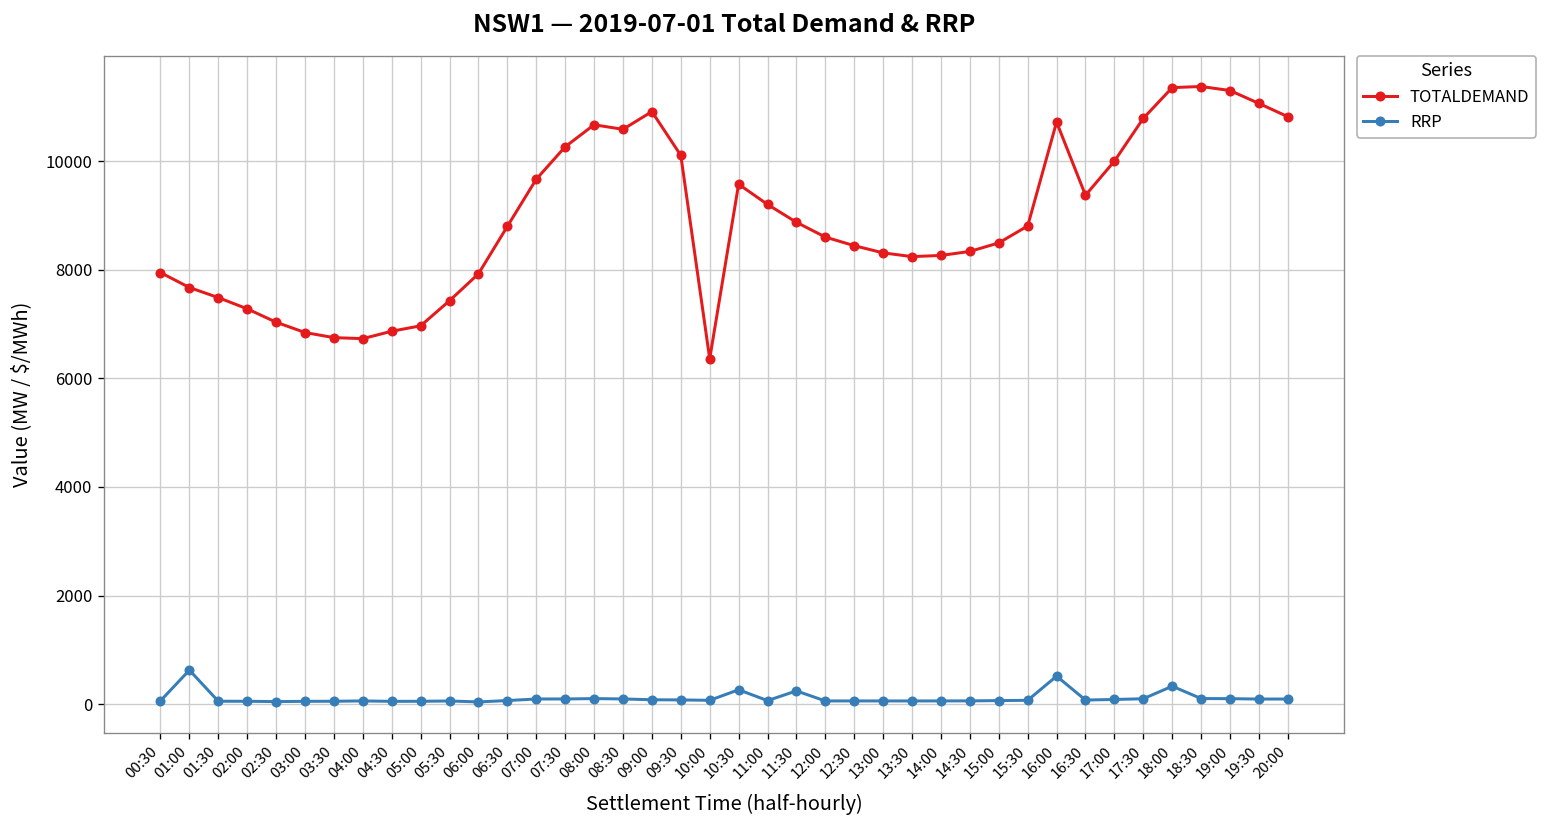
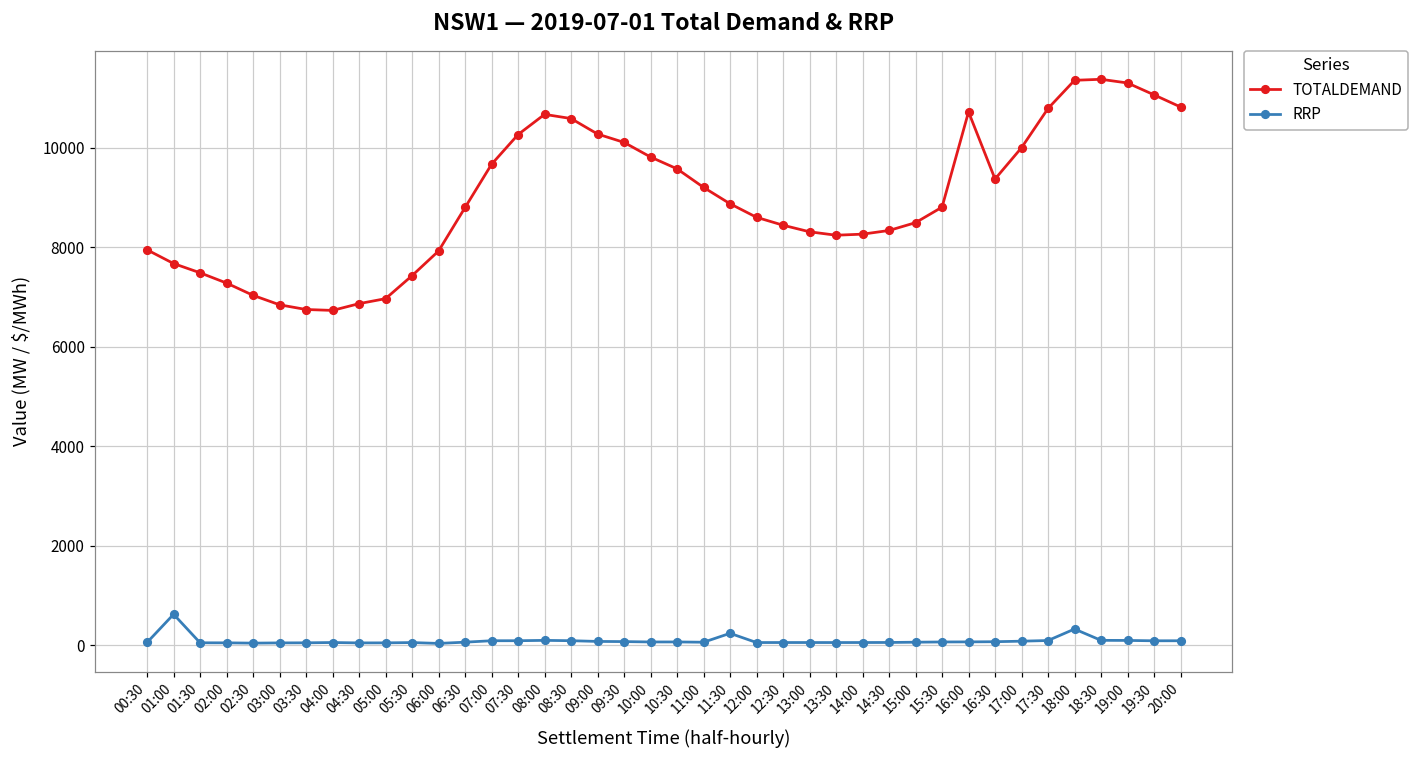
TOTALDEMAND, 09:00: 10900 -> 10300
TOTALDEMAND, 10:00: 6400 -> 9800
RRP, 10:30: 300 -> 100
RRP, 16:00: 500 -> 100
